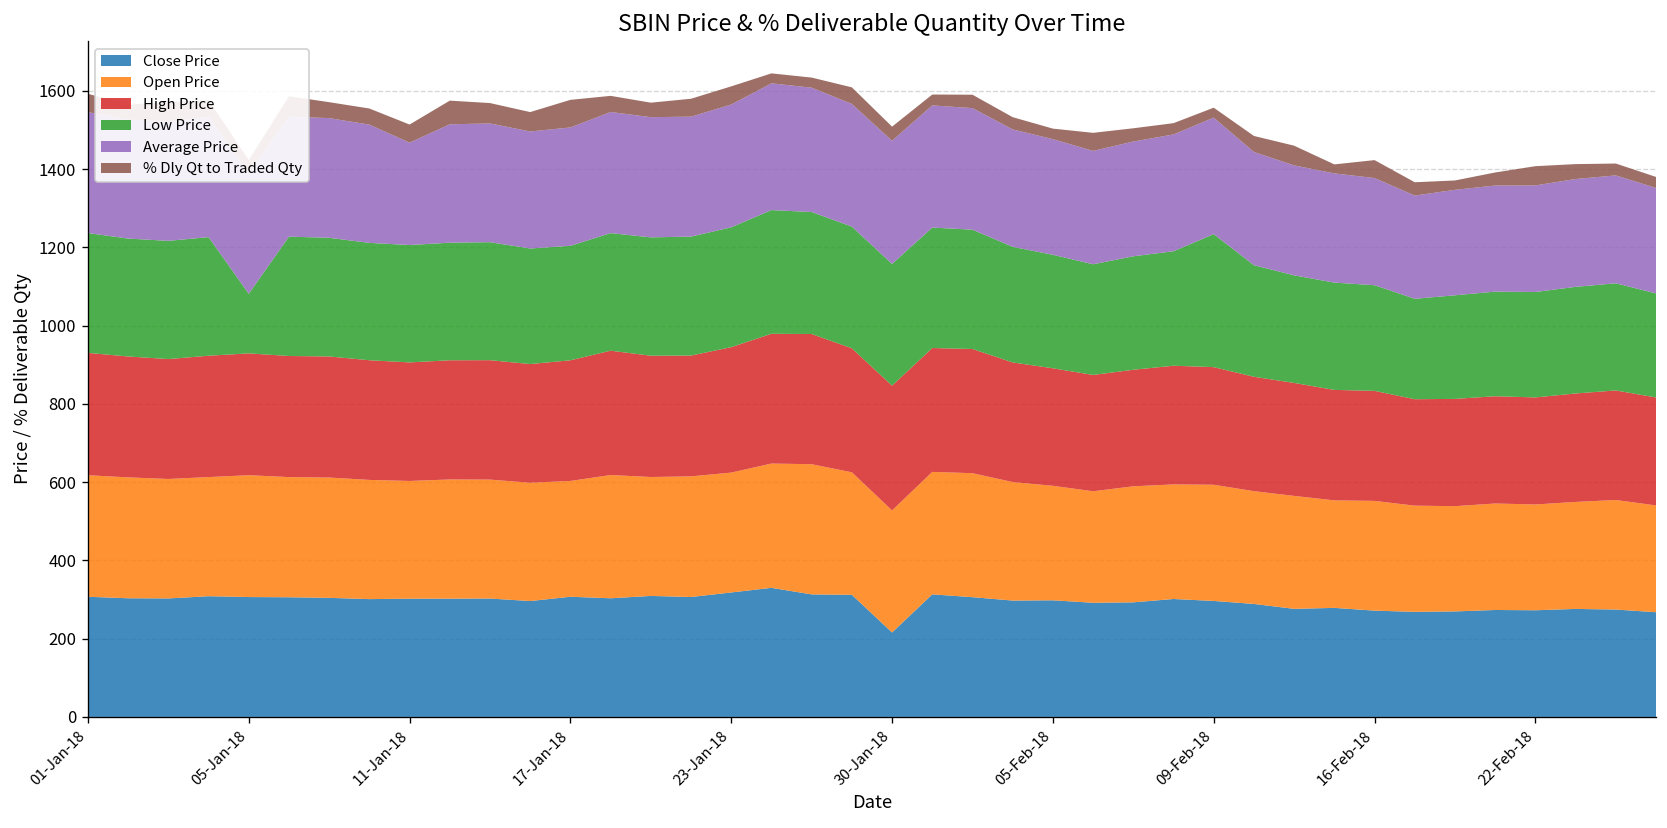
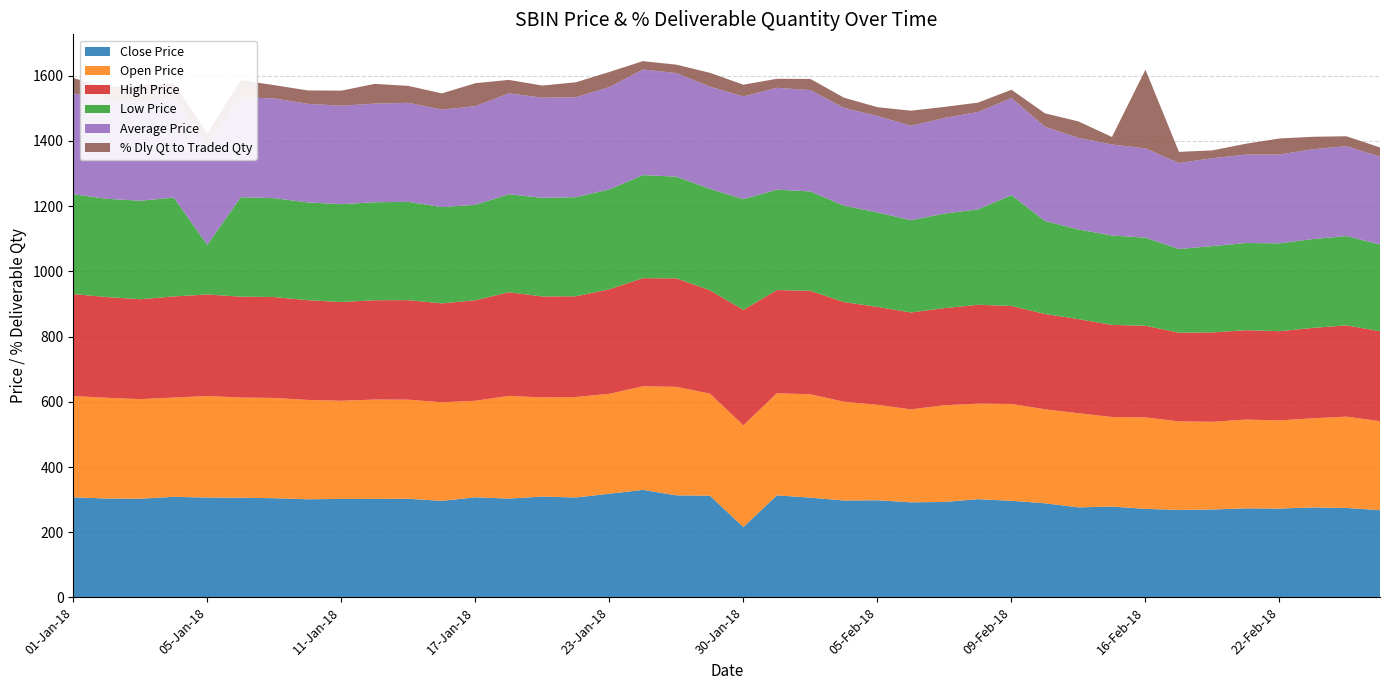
Average Price, 11-Jan-18: 260 -> 300
High Price, 30-Jan-18: 320 -> 350
Low Price, 30-Jan-18: 310 -> 340
% Dly Qt to Traded Qty, 16-Feb-18: 50 -> 240
